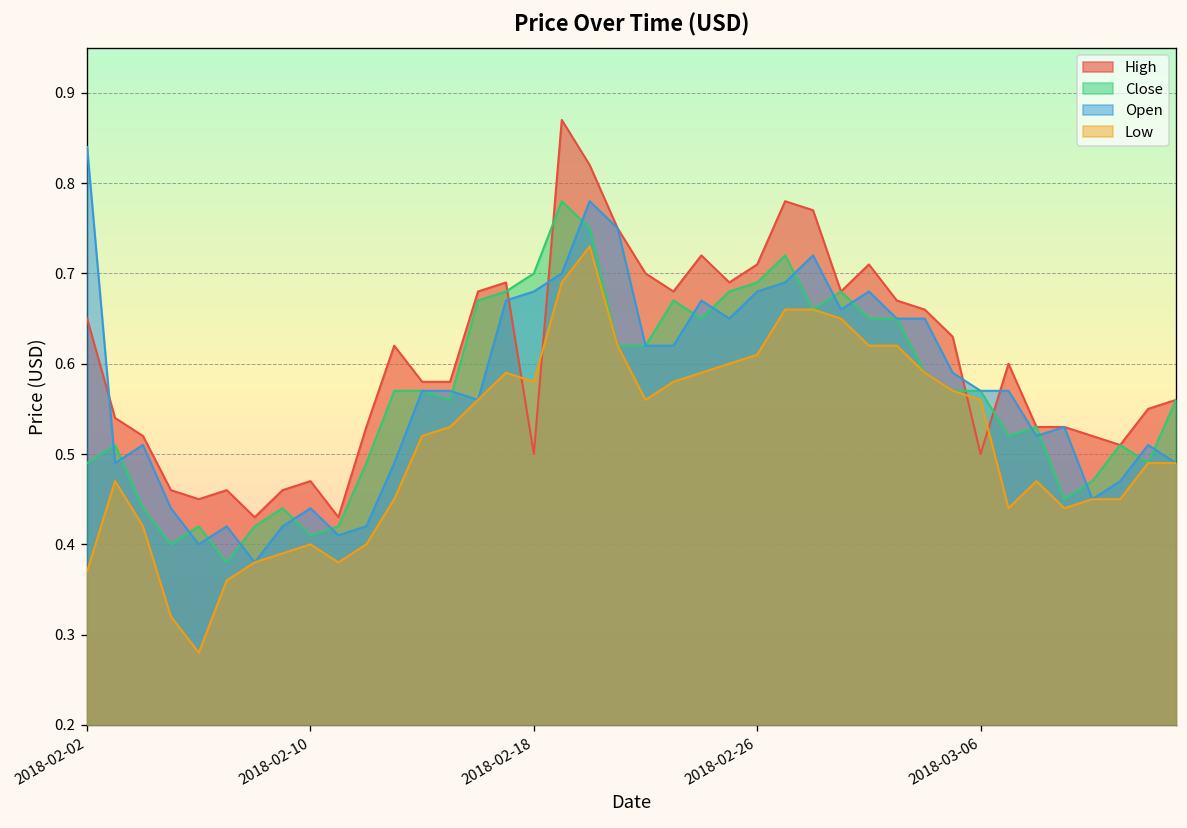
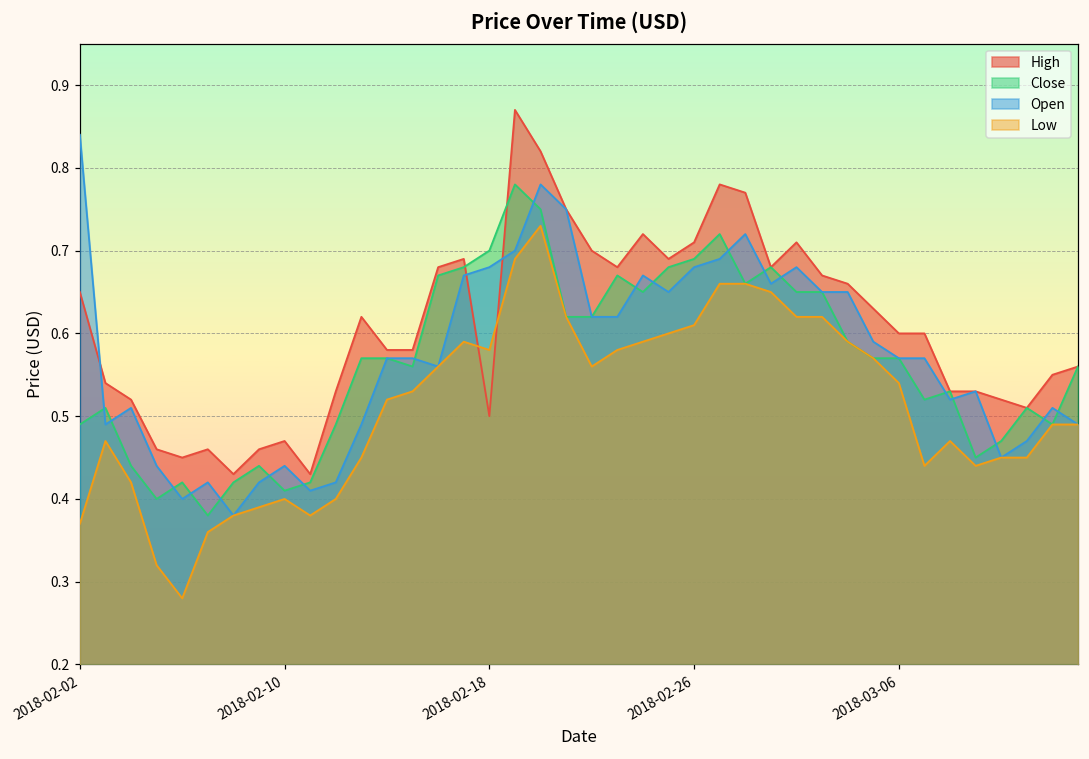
High, 2018-03-06: 0.5 -> 0.6
Low, 2018-03-06: 0.56 -> 0.54
